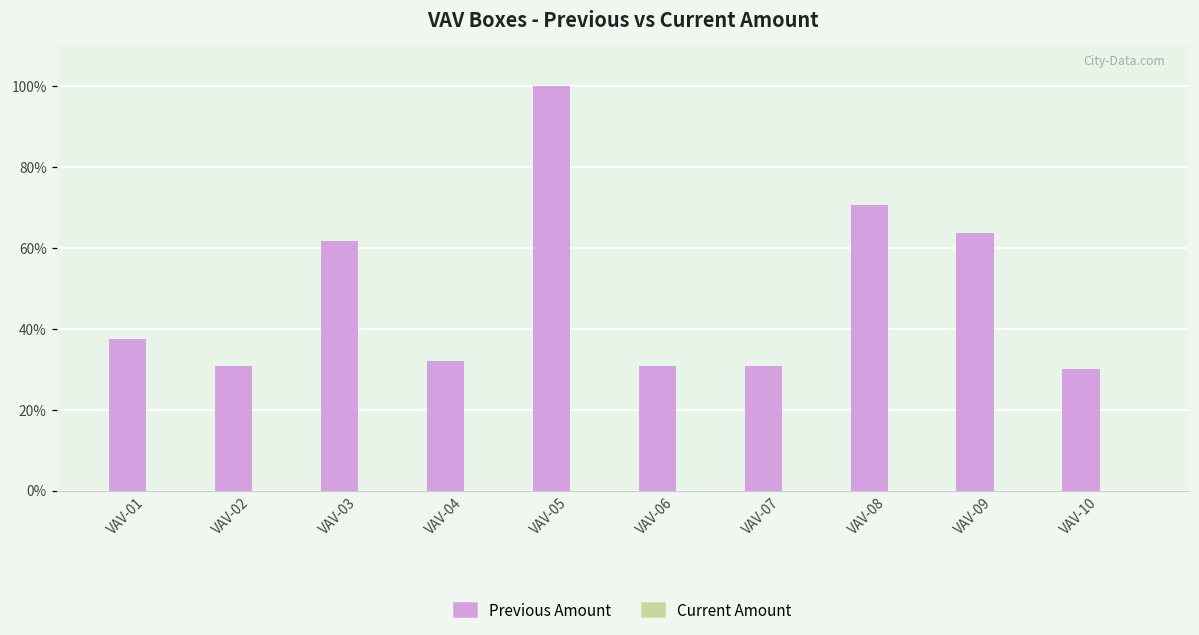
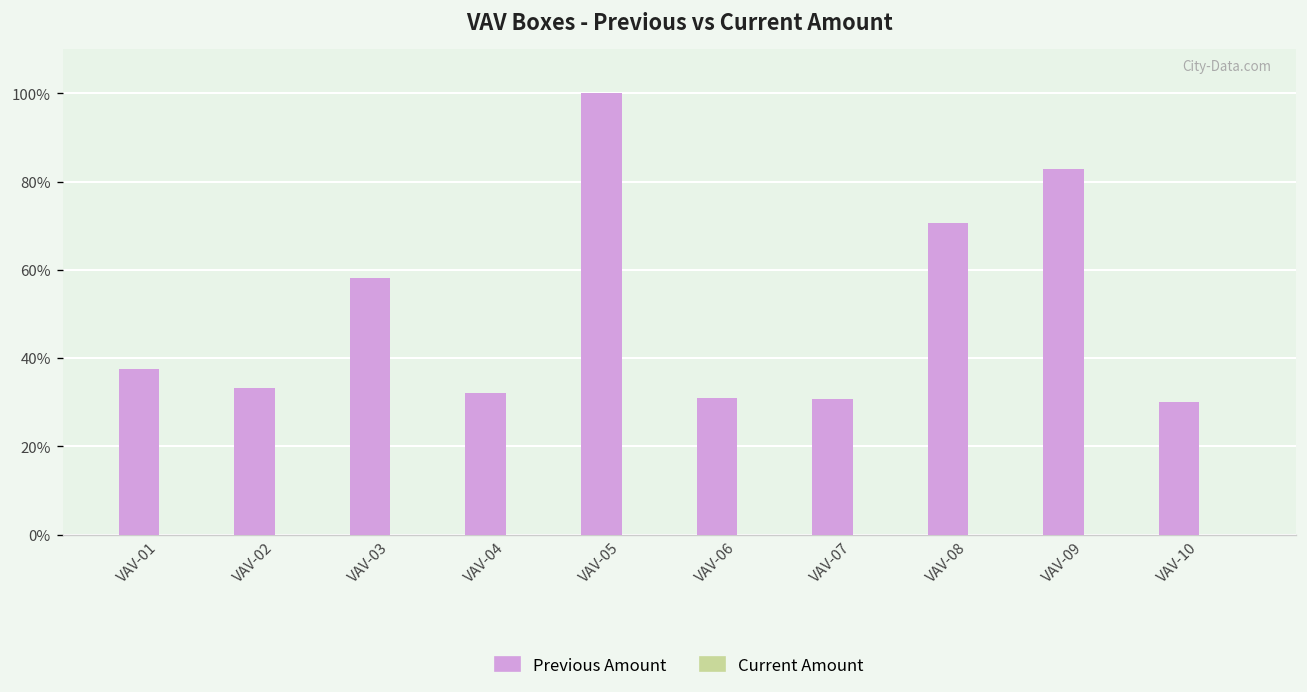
Previous Amount, VAV-02: 31% -> 33%
Previous Amount, VAV-03: 62% -> 58%
Previous Amount, VAV-09: 64% -> 83%
